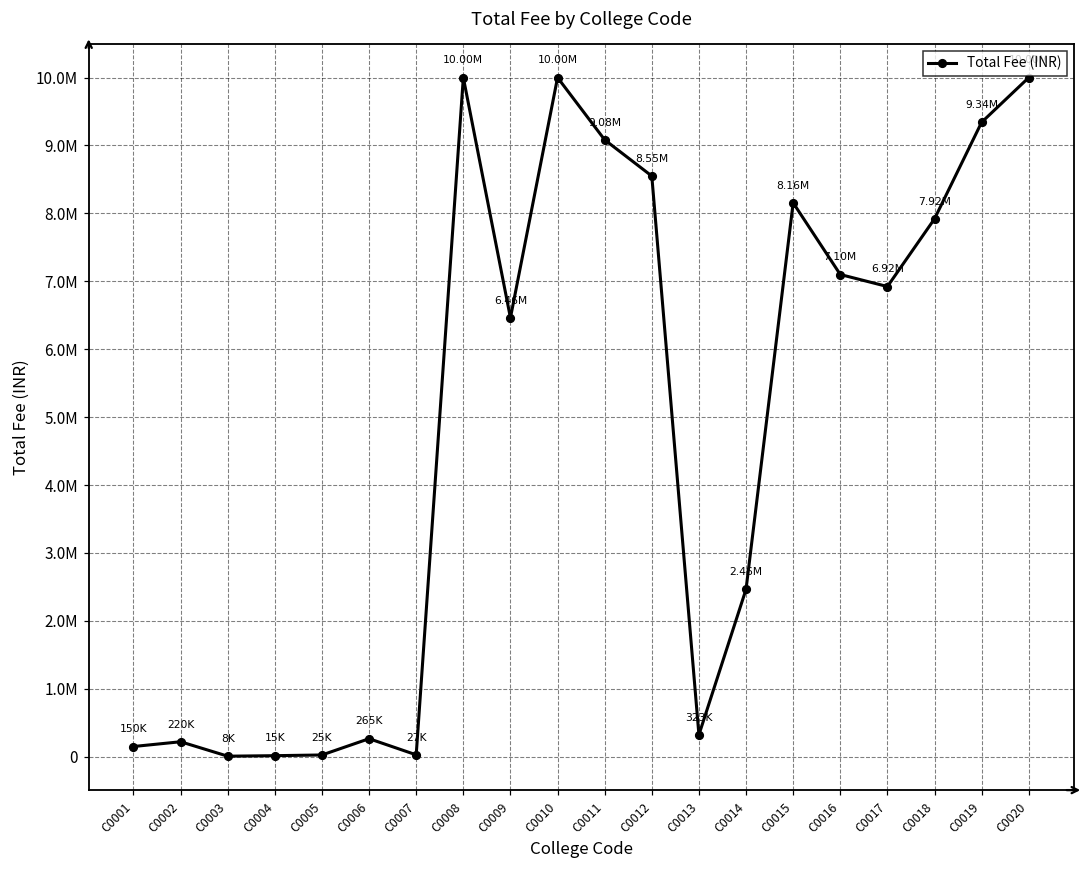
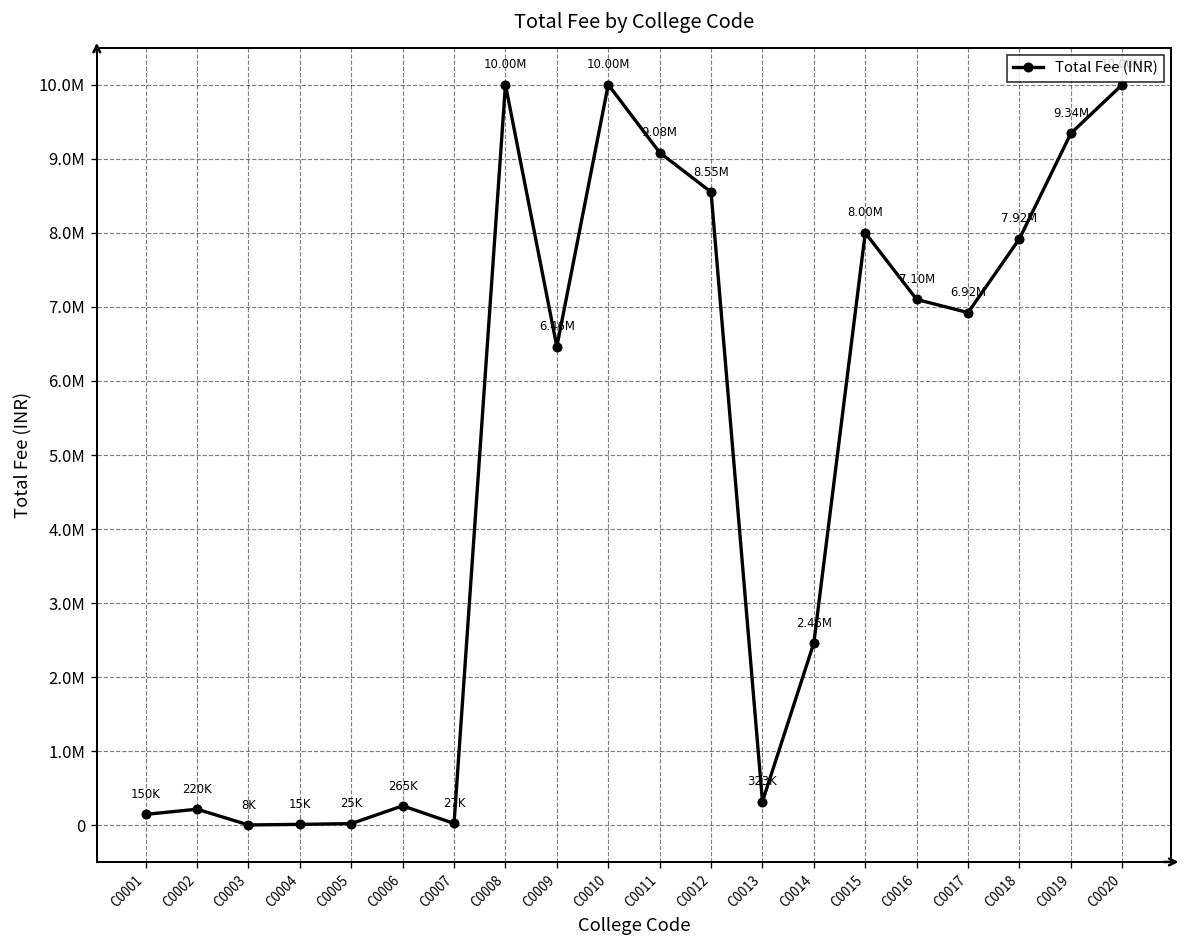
C0015: 8.16M -> 8.00M
